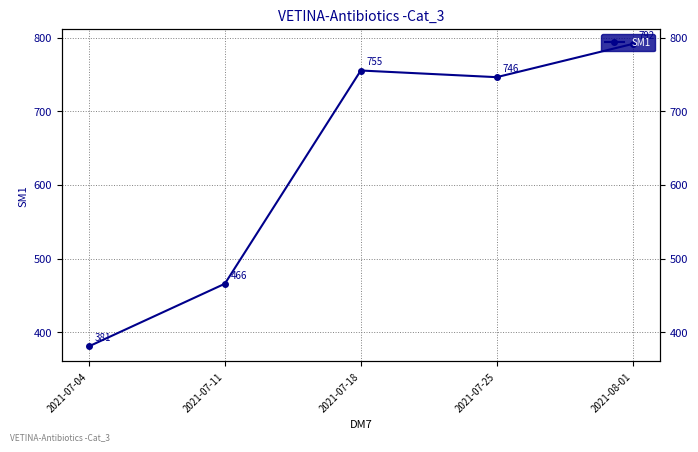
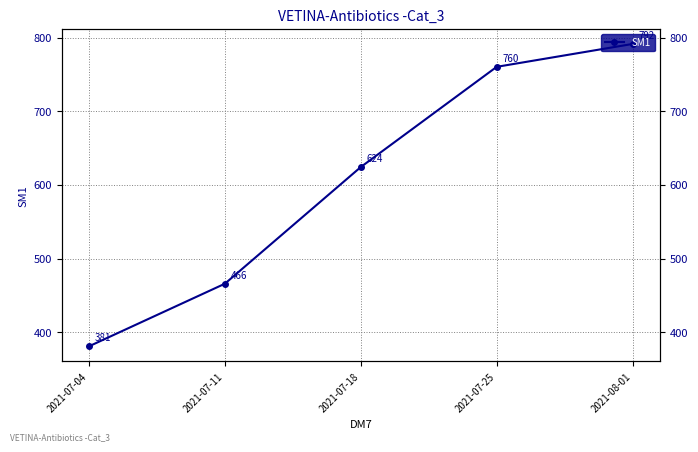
2021-07-18: 755 -> 624
2021-07-25: 746 -> 760
